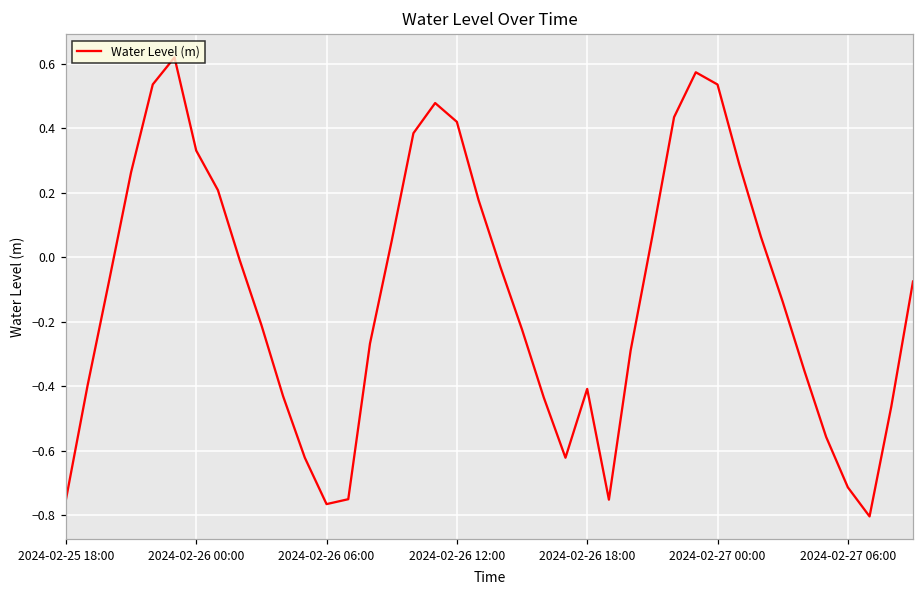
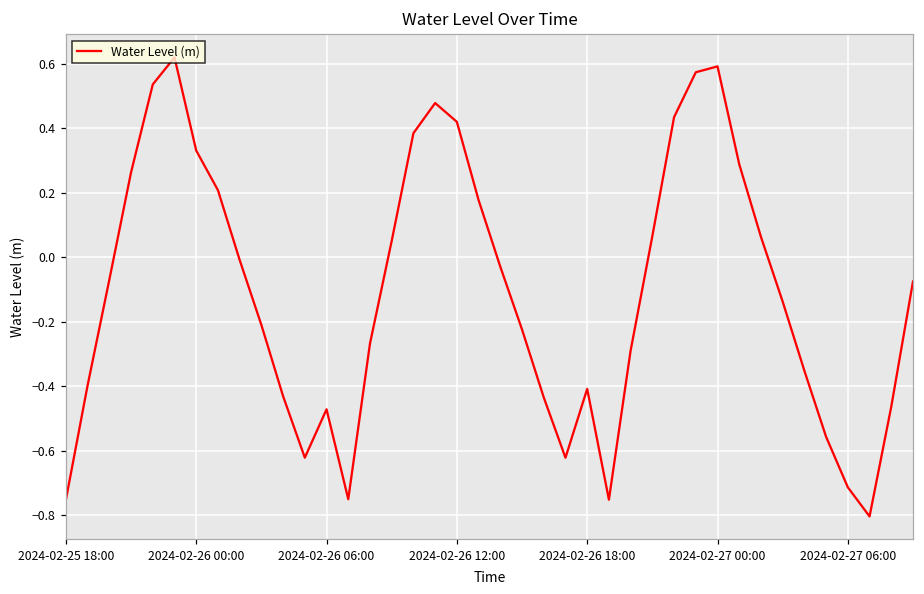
2024-02-26 06:00: -0.77 -> -0.47
2024-02-27 00:00: 0.54 -> 0.59
